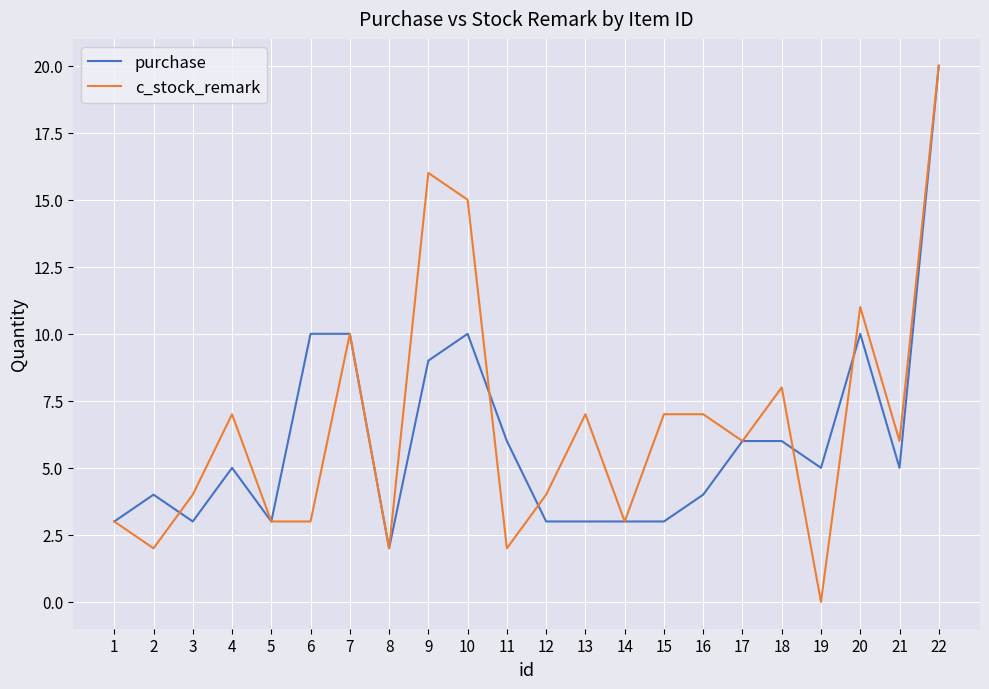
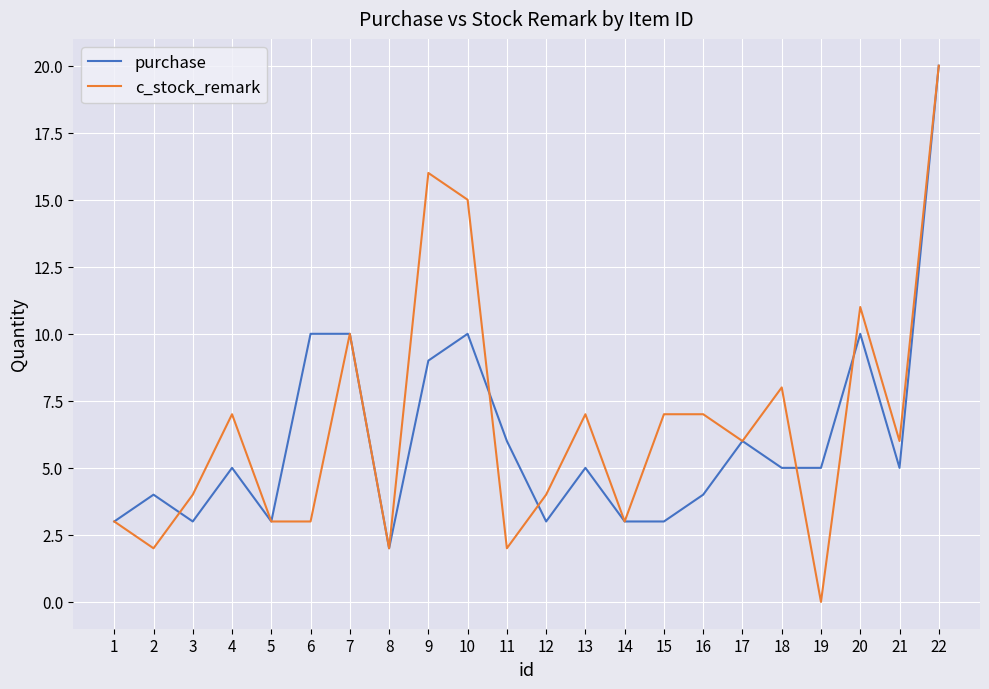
purchase, 13: 3 -> 5
purchase, 18: 6 -> 5
